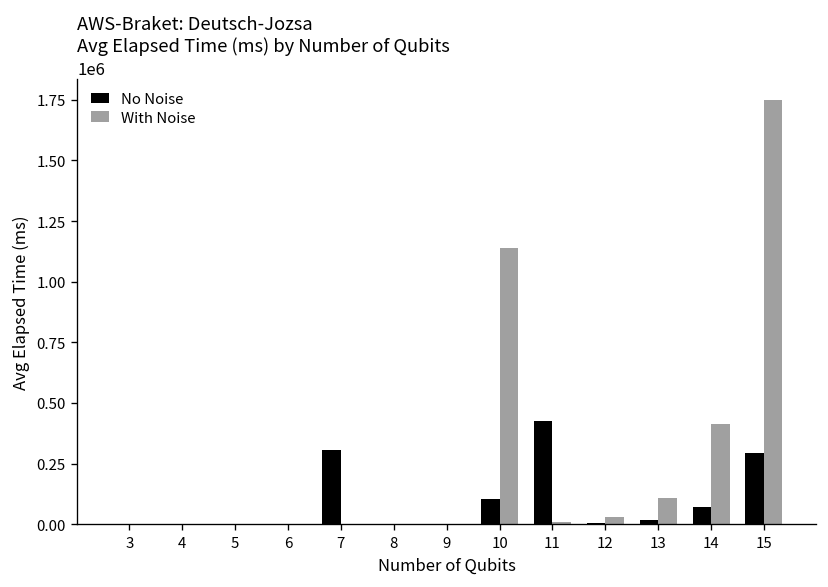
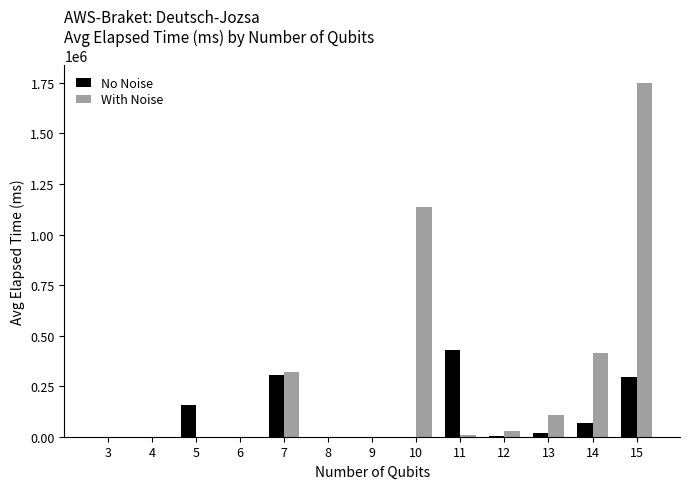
No Noise, 5: 0 -> 160000
With Noise, 7: 0 -> 320000
No Noise, 10: 100000 -> 0
